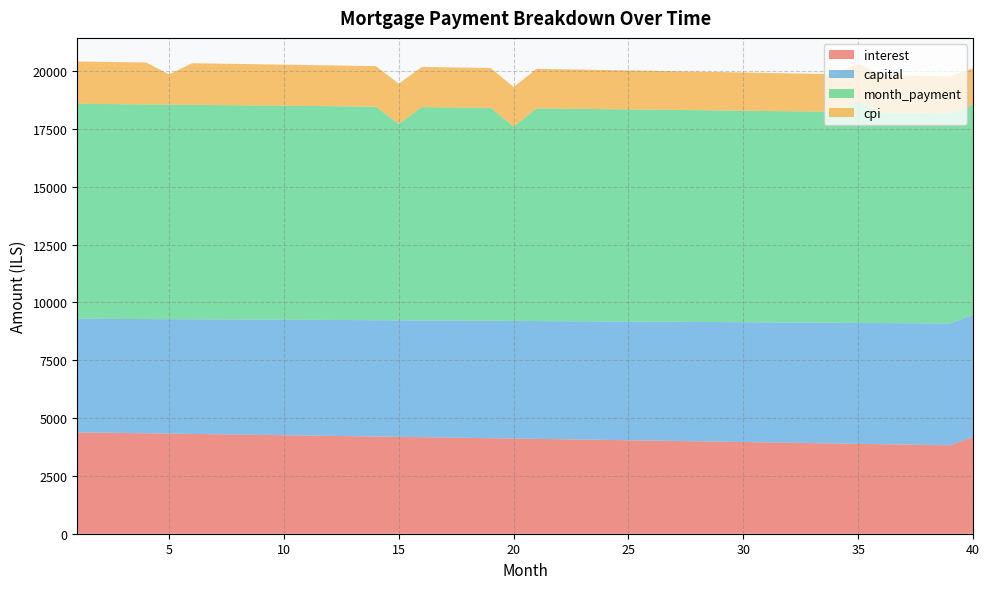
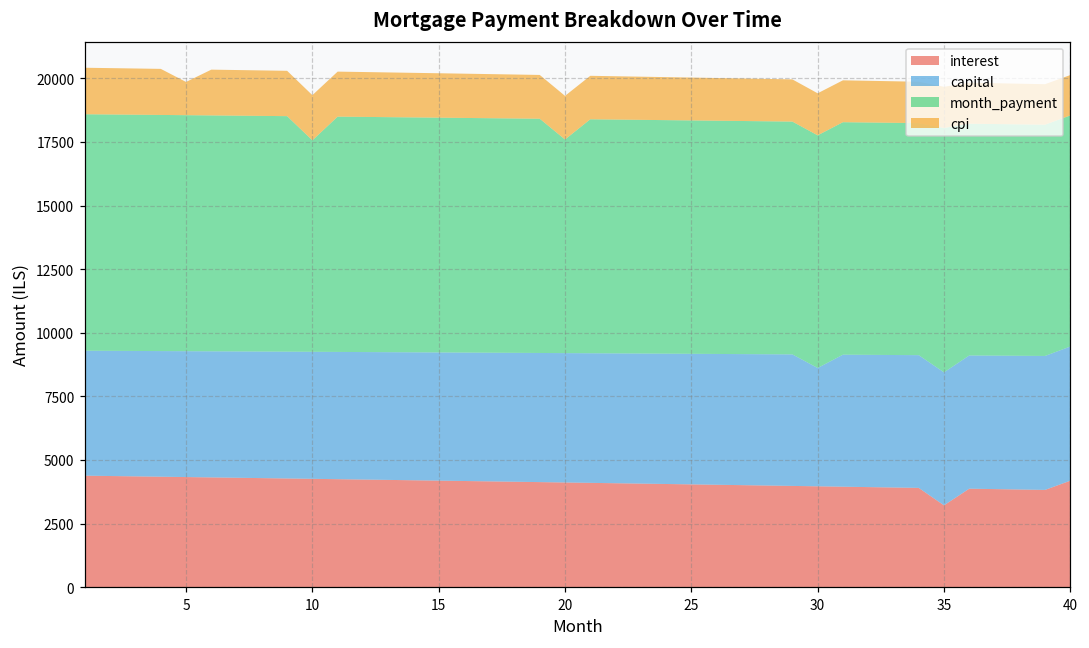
month_payment, 10: 9300 -> 8300
month_payment, 15: 8500 -> 9200
capital, 30: 5200 -> 4700
interest, 35: 3900 -> 3200
